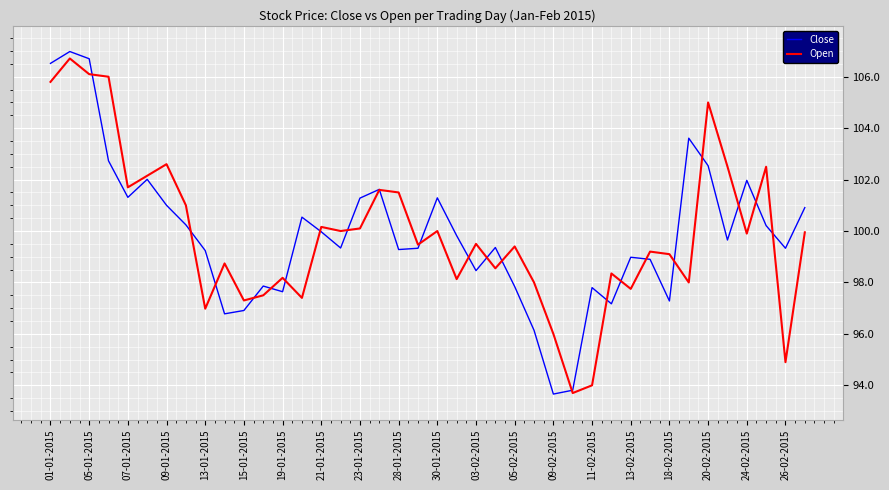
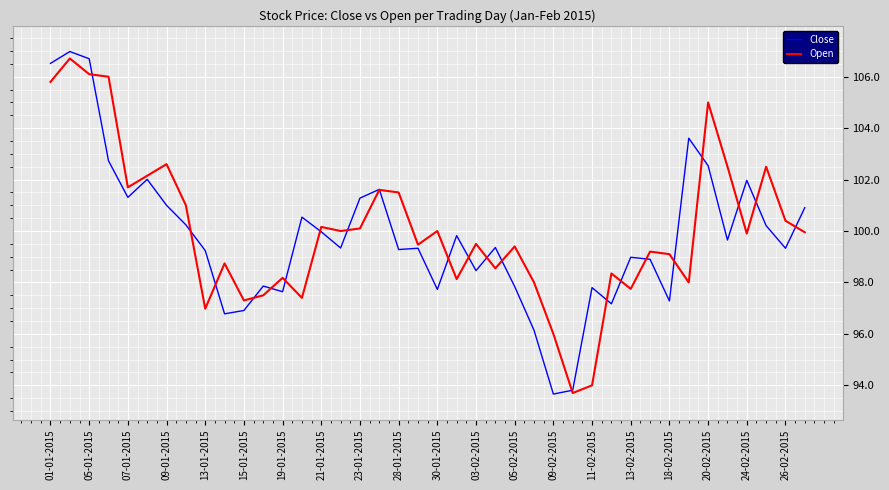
Close, 30-01-2015: 101.3 -> 97.7
Open, 26-02-2015: 94.9 -> 100.4
